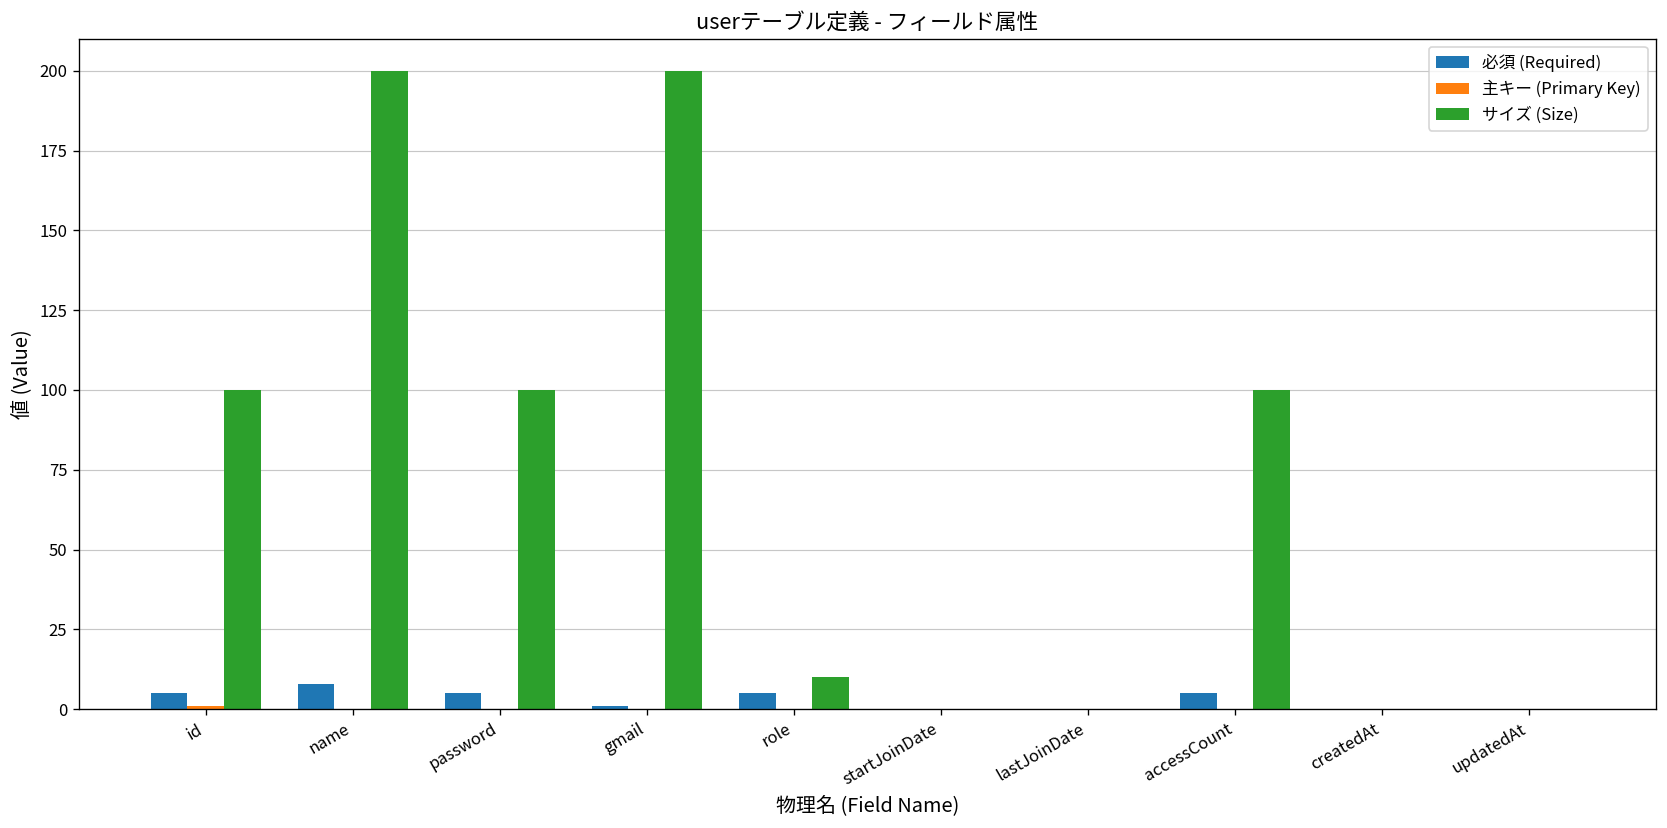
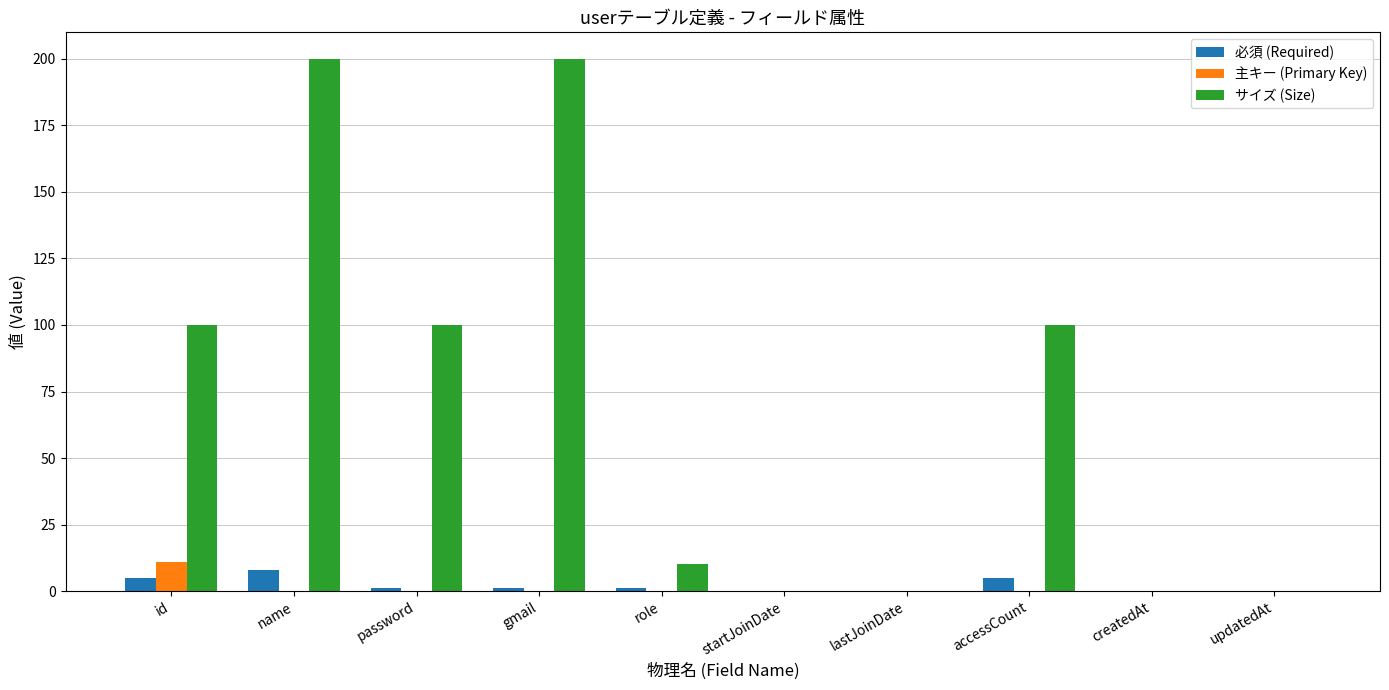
主キー (Primary Key), id: 1 -> 11
必須 (Required), password: 5 -> 1
必須 (Required), role: 5 -> 1
